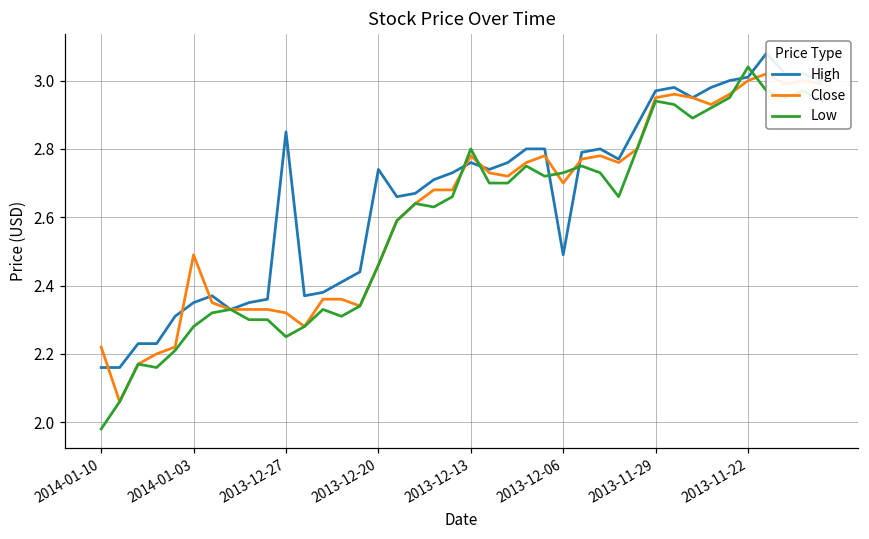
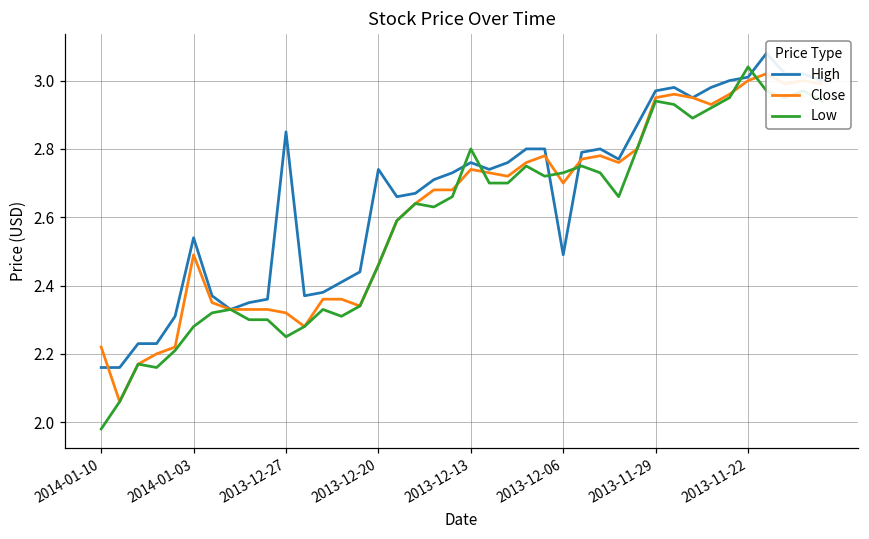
High, 2014-01-03: 2.35 -> 2.54
Close, 2013-12-13: 2.78 -> 2.74
